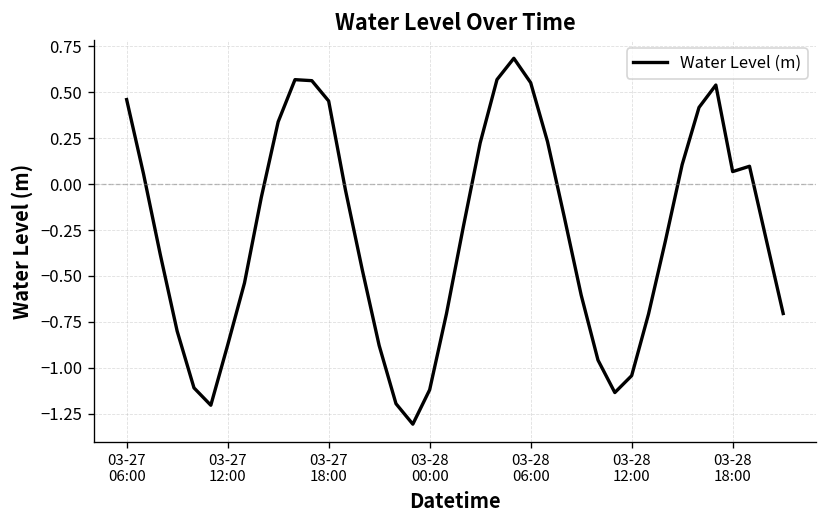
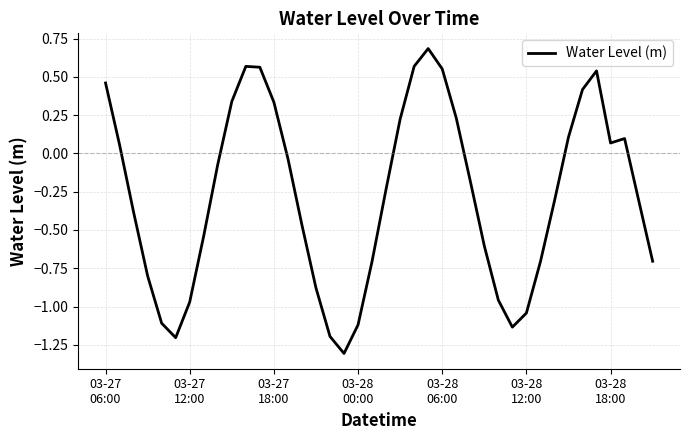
03-27 12:00: -0.88 -> -0.97
03-27 18:00: 0.45 -> 0.33
